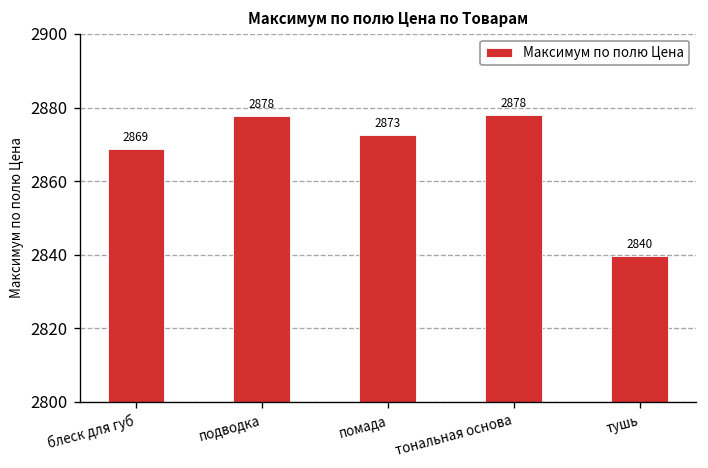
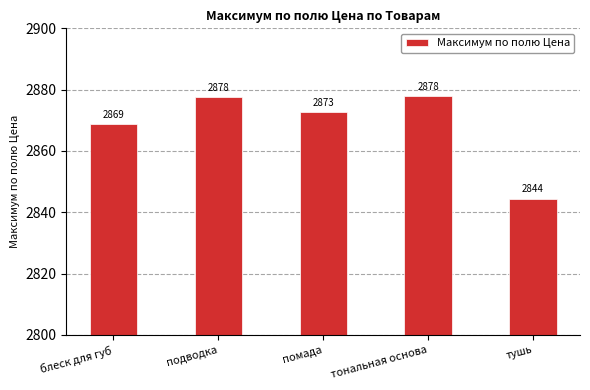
тушь: 2840 -> 2844
